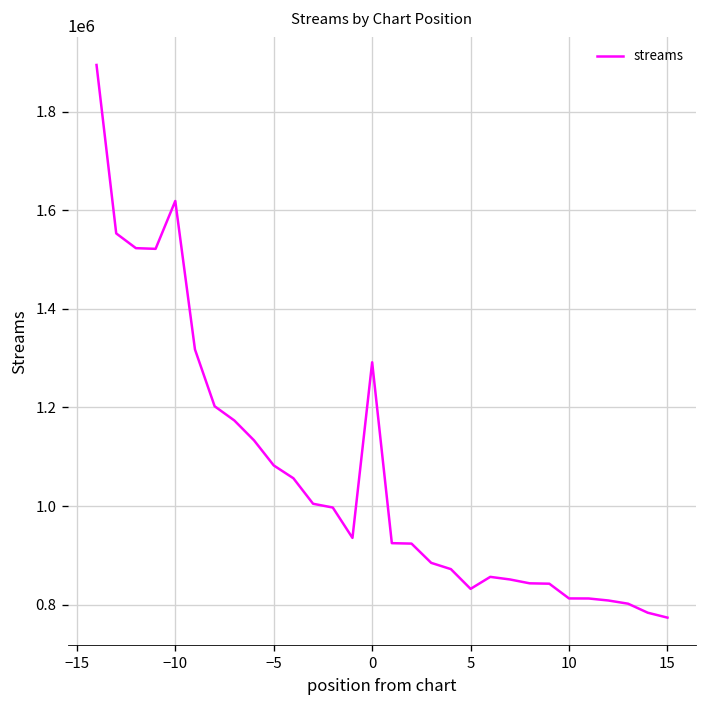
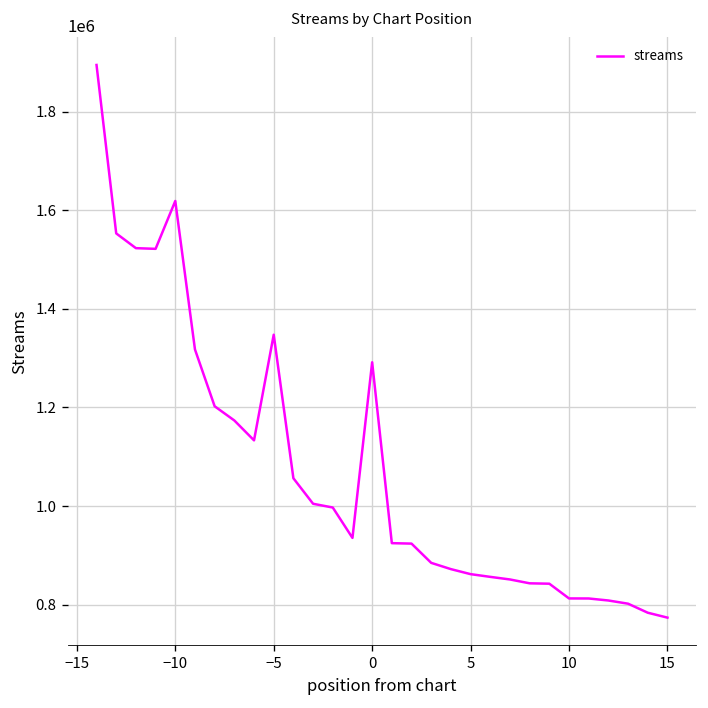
−5: 1080000 -> 1350000
5: 830000 -> 860000
